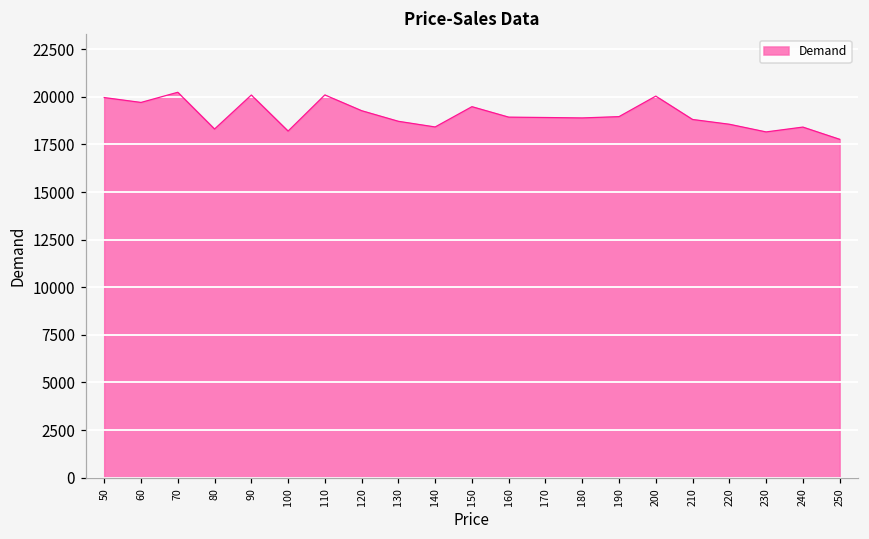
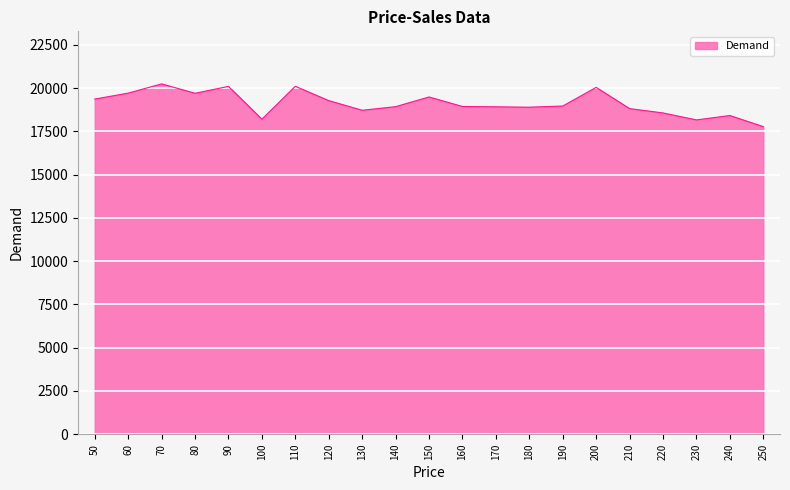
50: 20000 -> 19400
80: 18300 -> 19700
140: 18400 -> 18900
